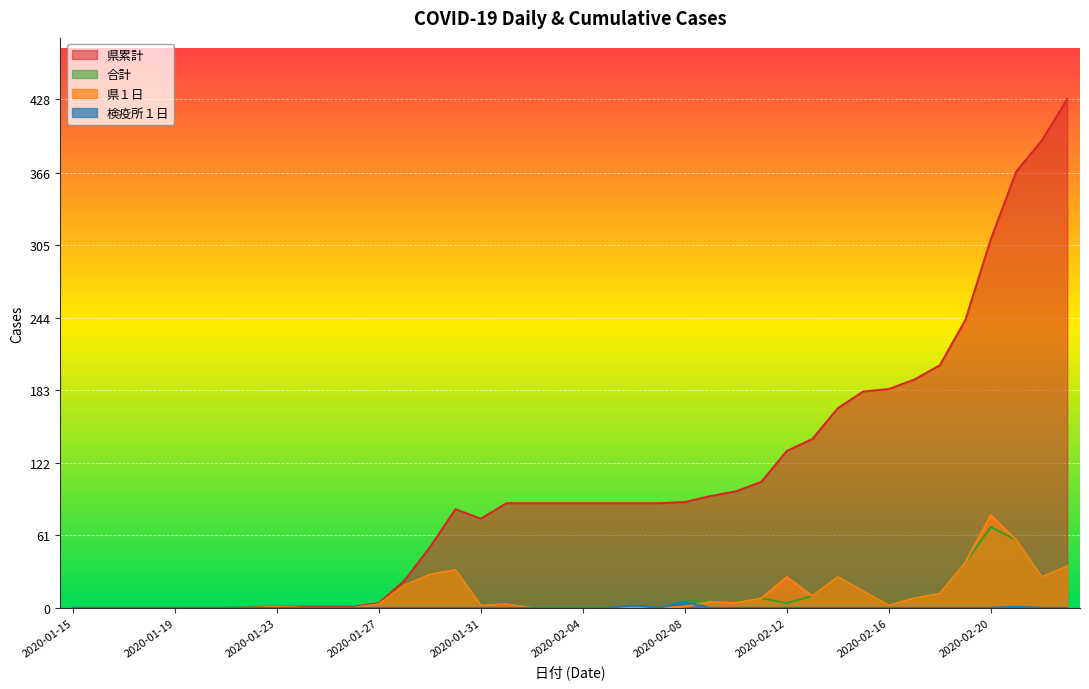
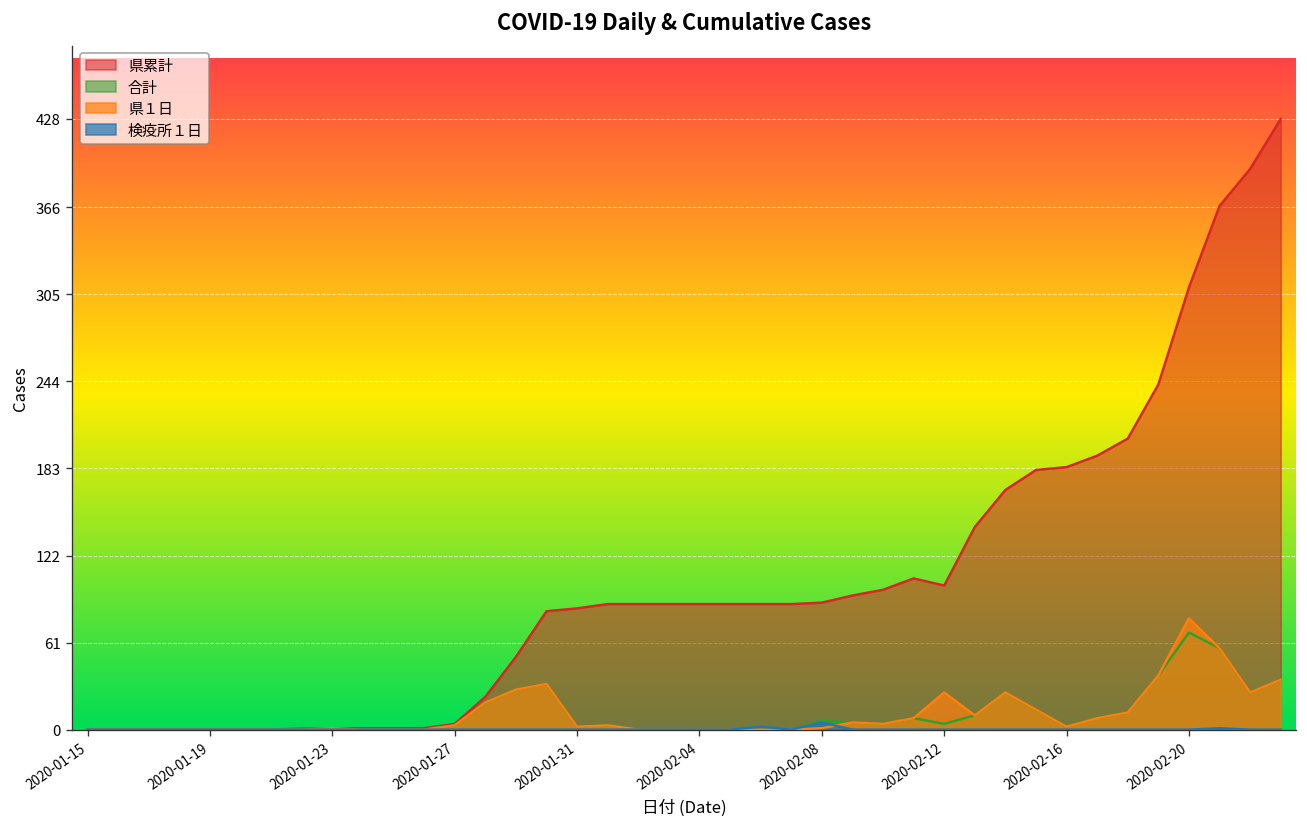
県累計, 2020-01-31: 75 -> 85
県累計, 2020-02-12: 132 -> 101
